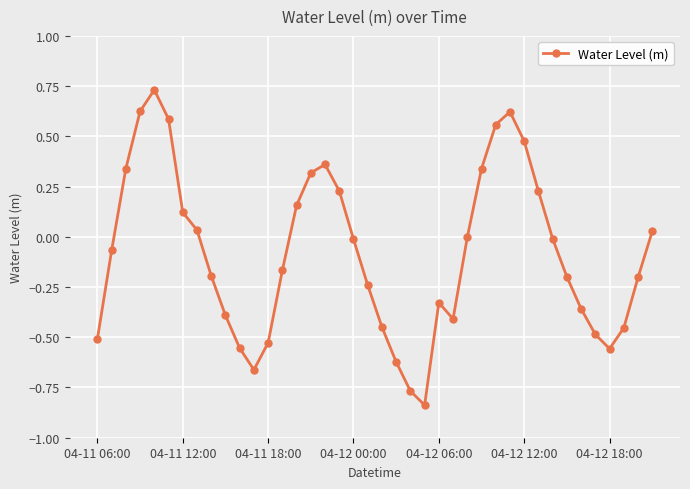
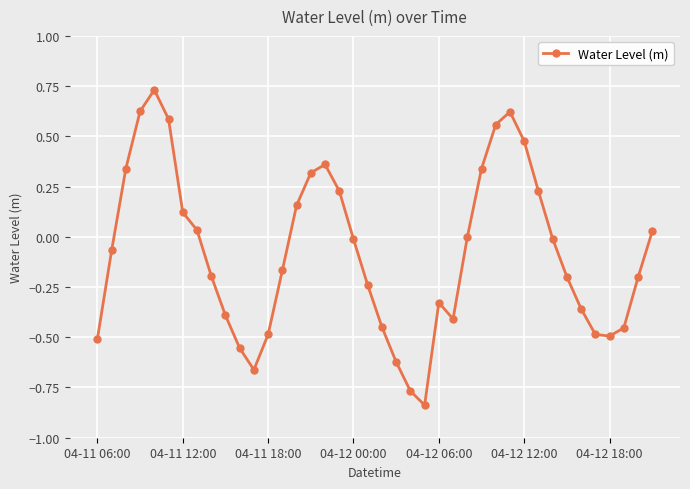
04-11 18:00: -0.53 -> -0.49
04-12 18:00: -0.56 -> -0.49
